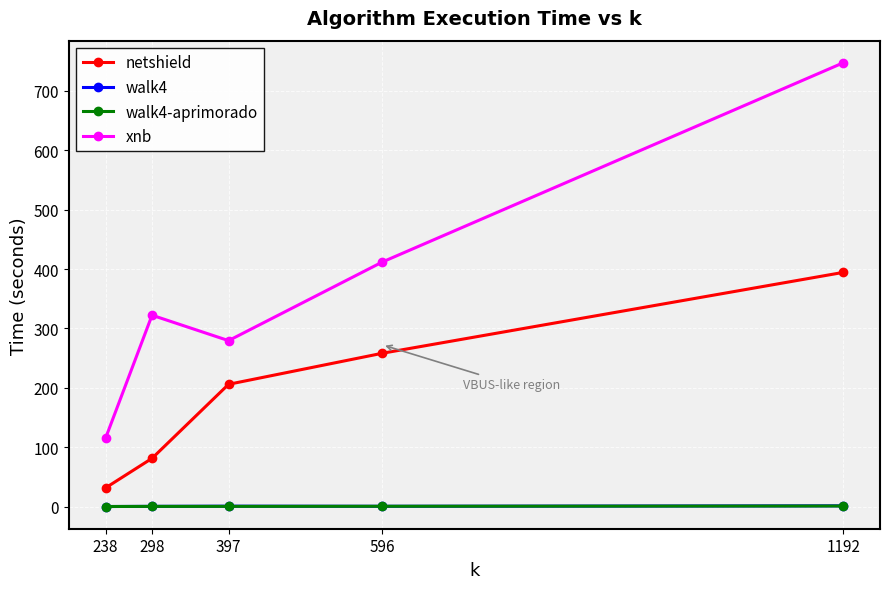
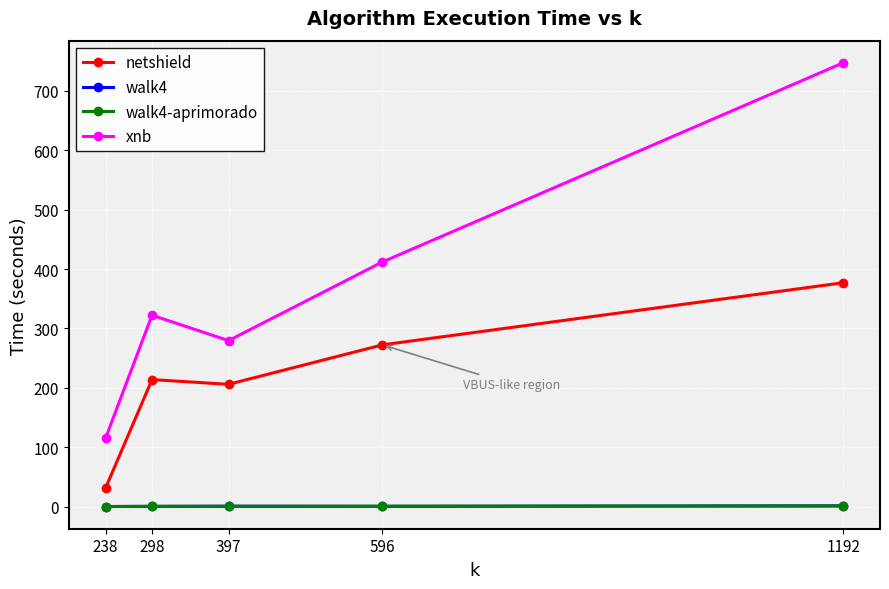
netshield, 298: 80 -> 210
netshield, 596: 260 -> 270
netshield, 1192: 390 -> 380
